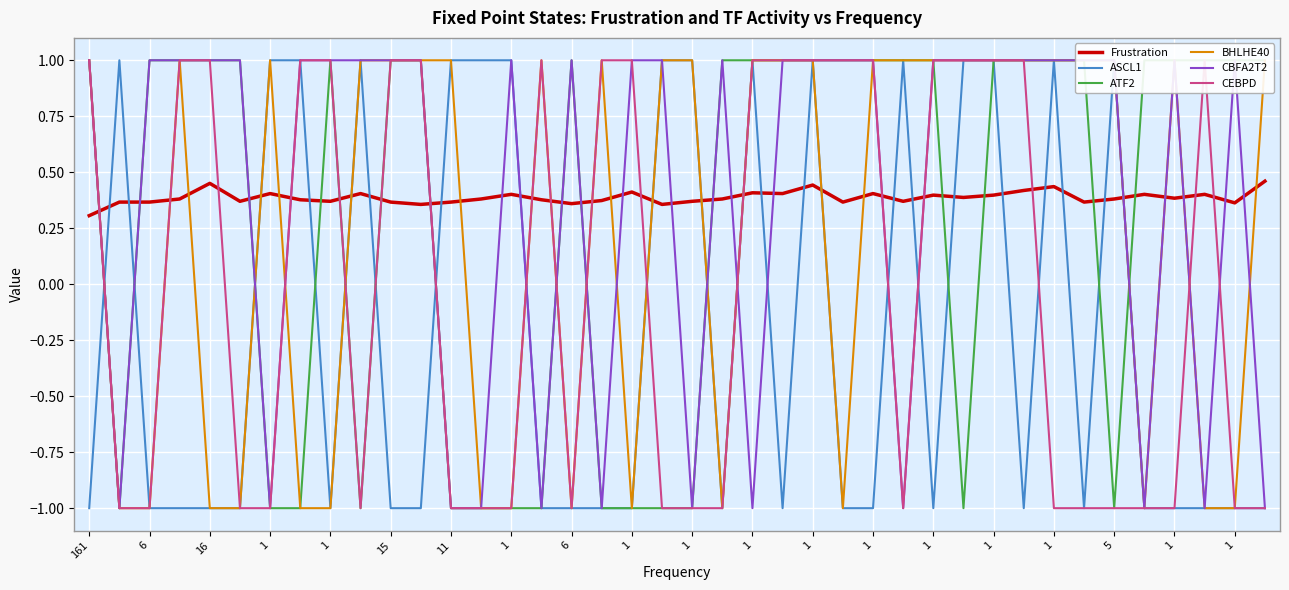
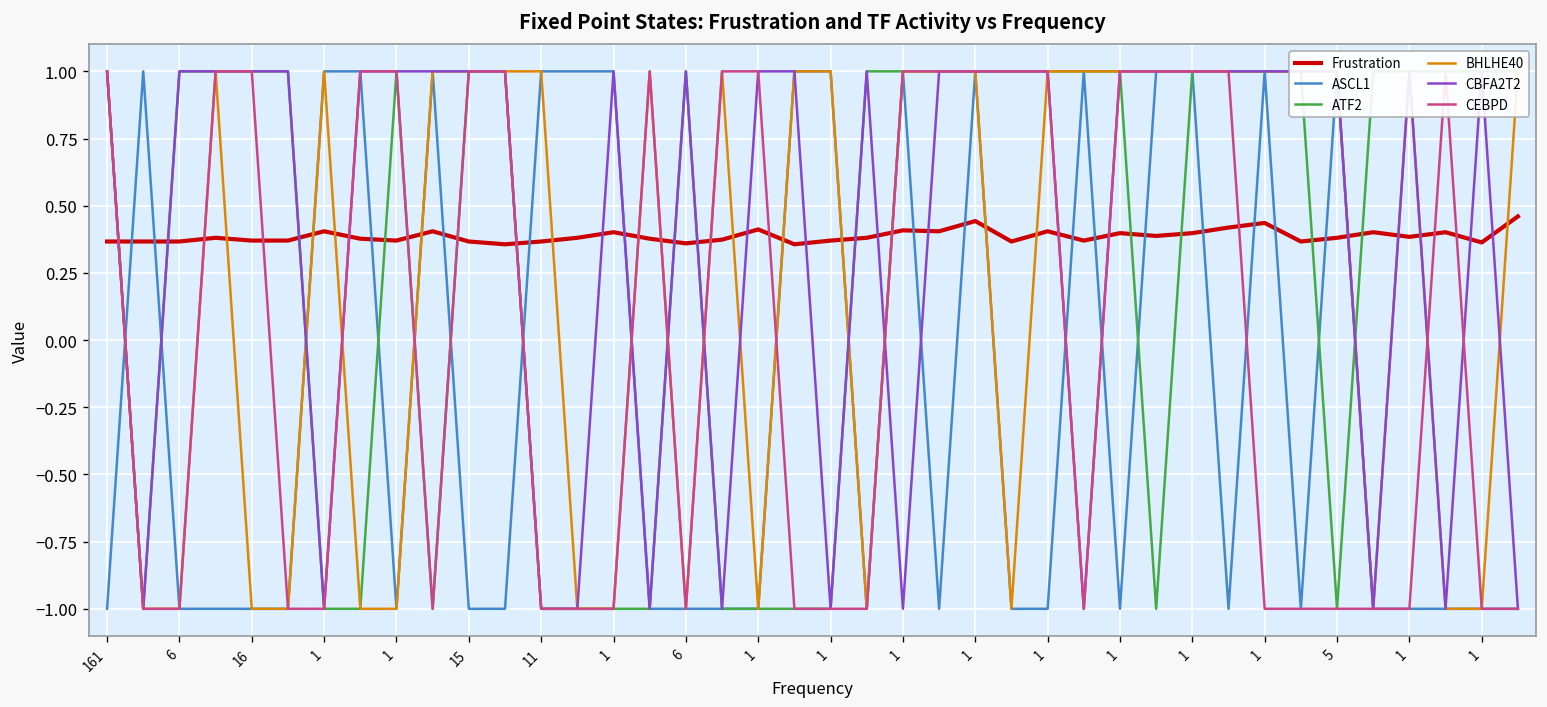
Frustration, 161: 0.31 -> 0.37
Frustration, 16: 0.45 -> 0.37
